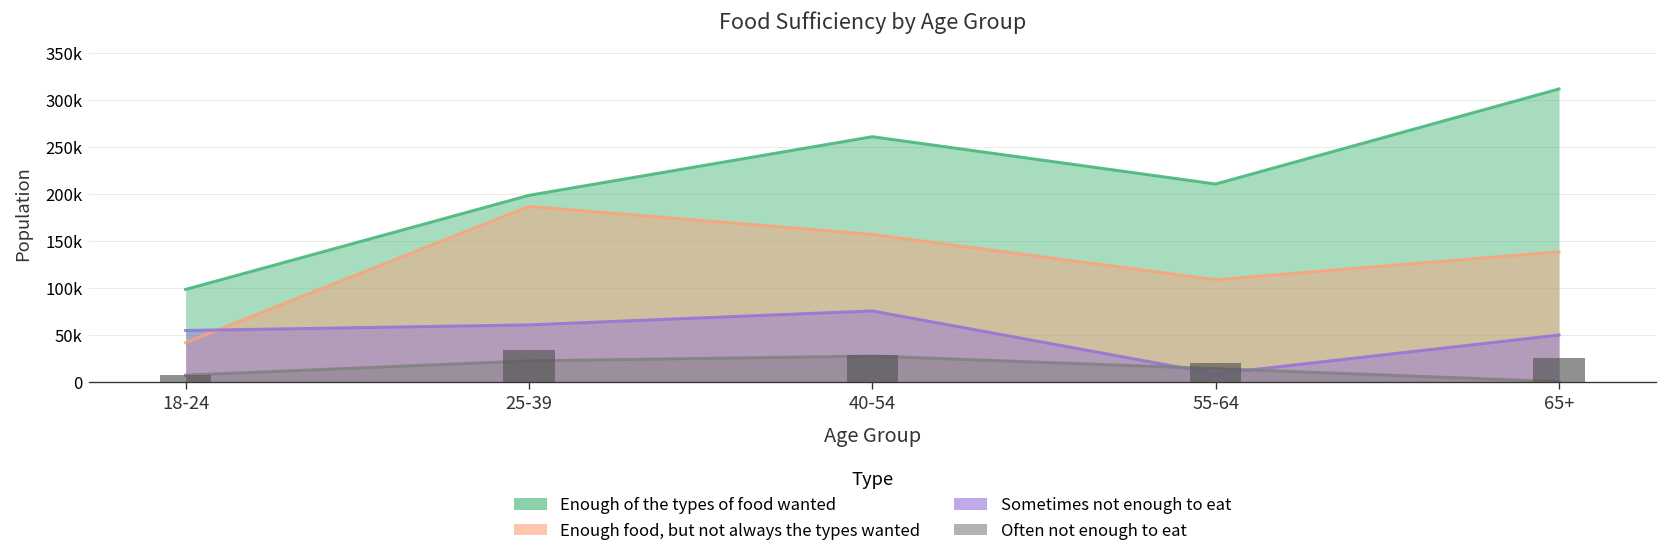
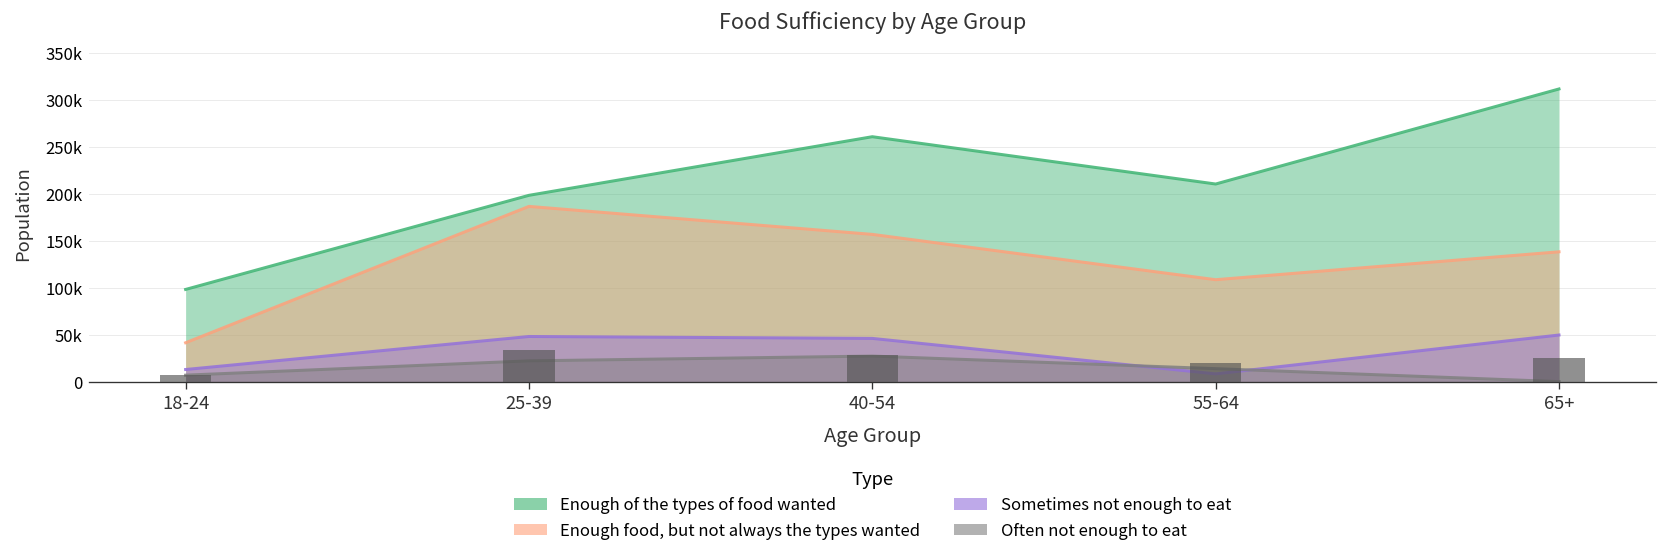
Sometimes not enough to eat, 18-24: 50000 -> 10000
Sometimes not enough to eat, 25-39: 60000 -> 50000
Sometimes not enough to eat, 40-54: 80000 -> 50000
